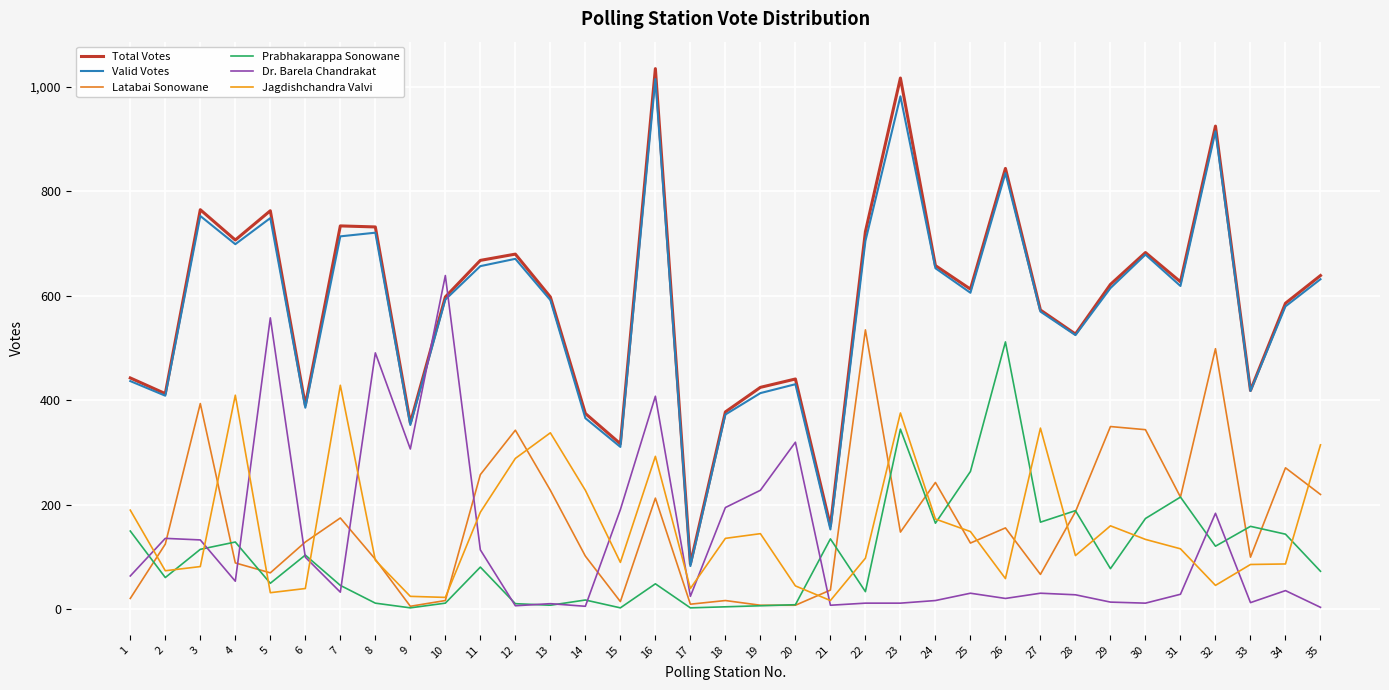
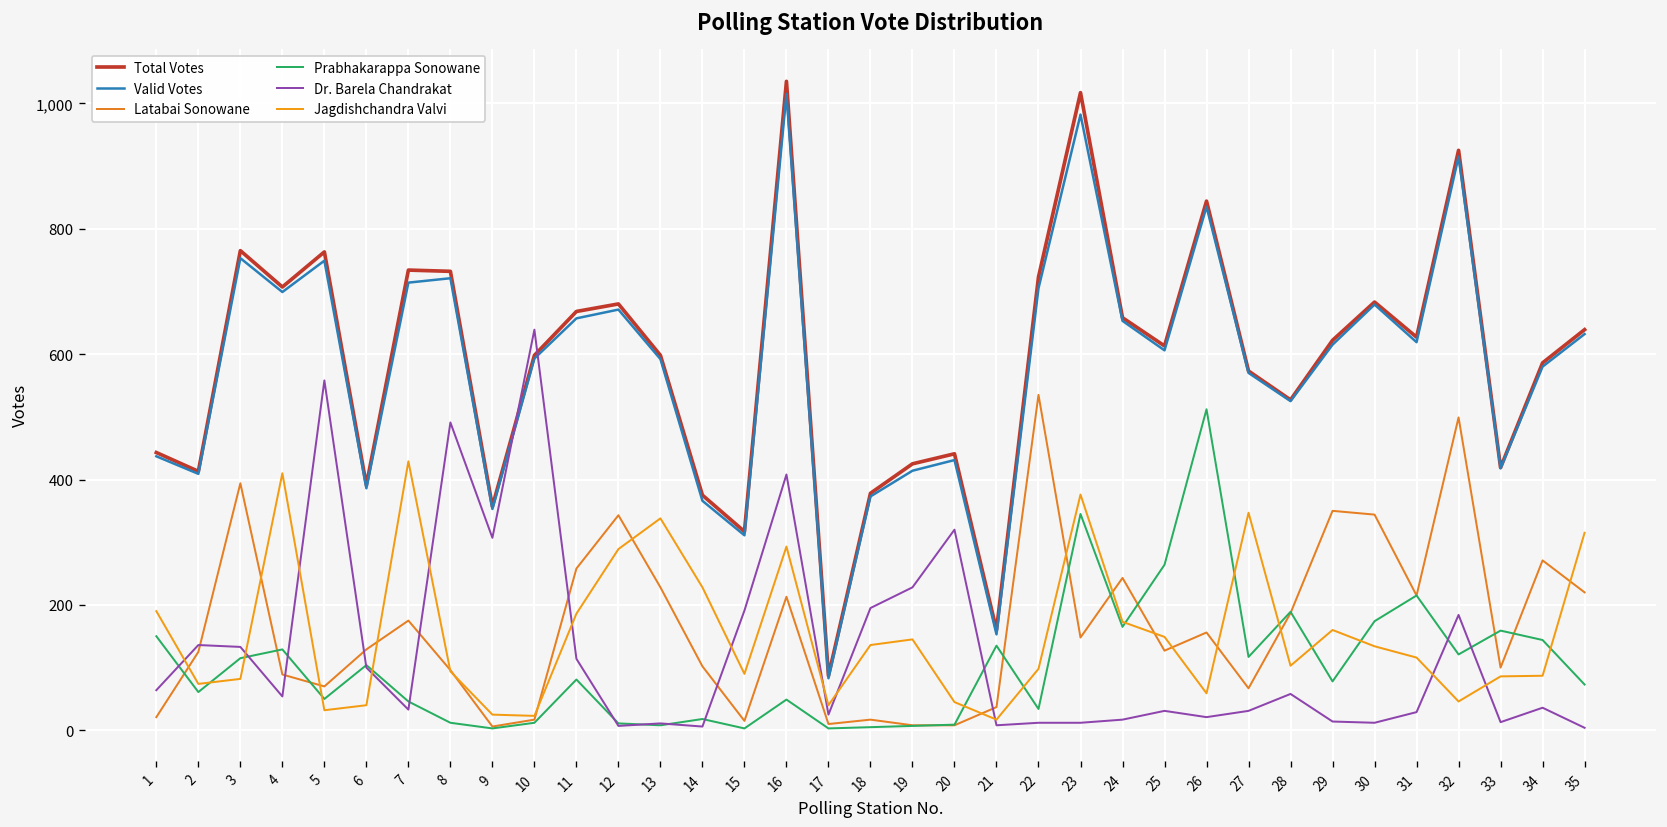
Prabhakarappa Sonowane, 27: 170 -> 120
Dr. Barela Chandrakat, 28: 30 -> 60
